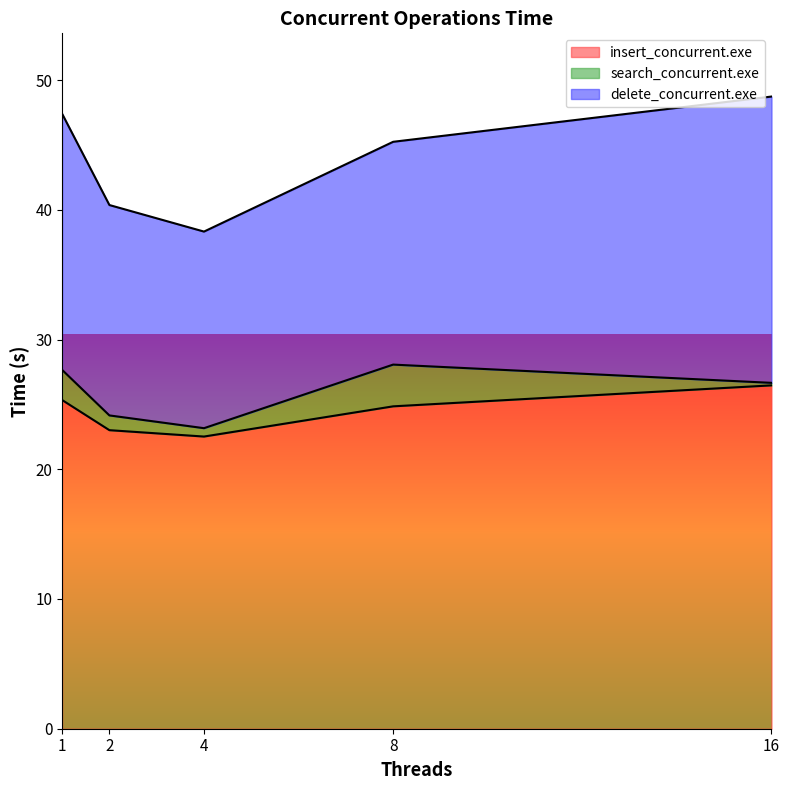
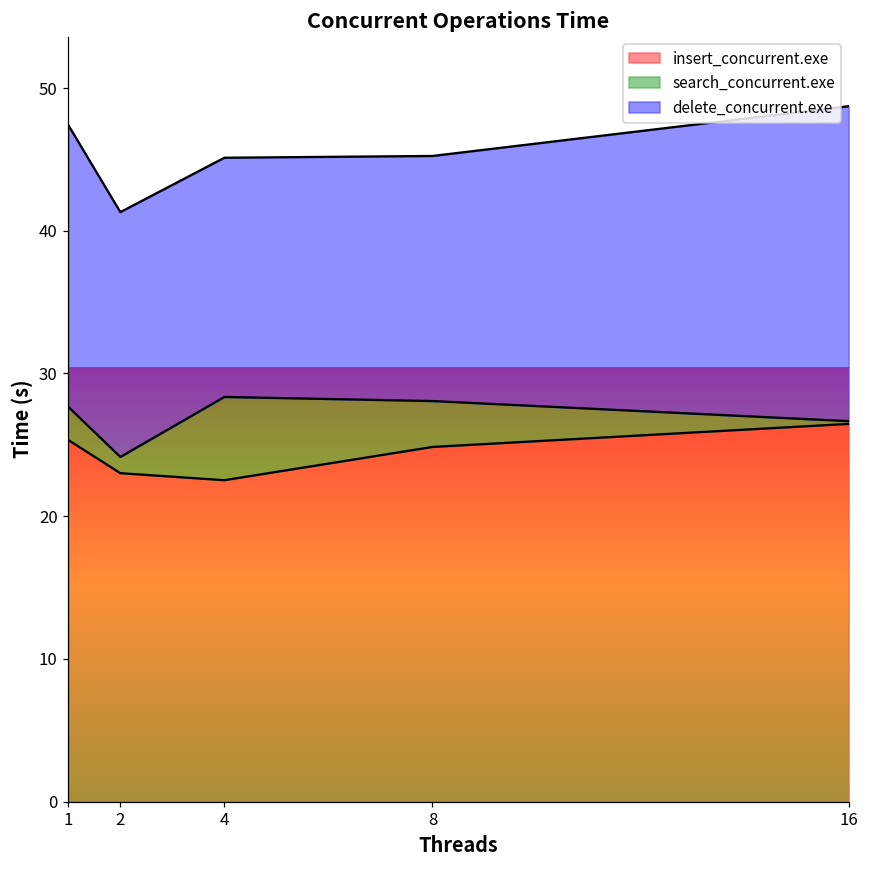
delete_concurrent.exe, 2: 16.2 -> 17.2
search_concurrent.exe, 4: 0.6 -> 5.8
delete_concurrent.exe, 4: 15.2 -> 16.8
